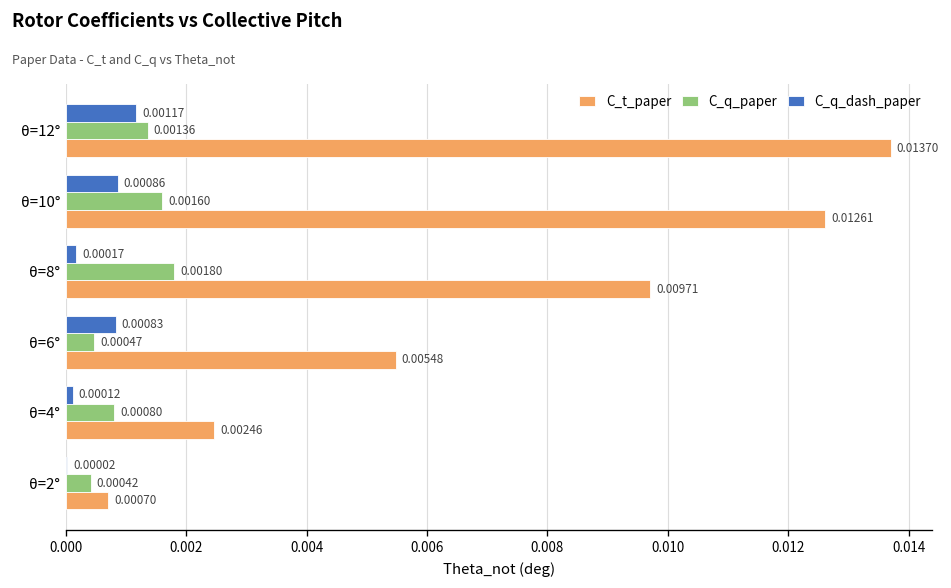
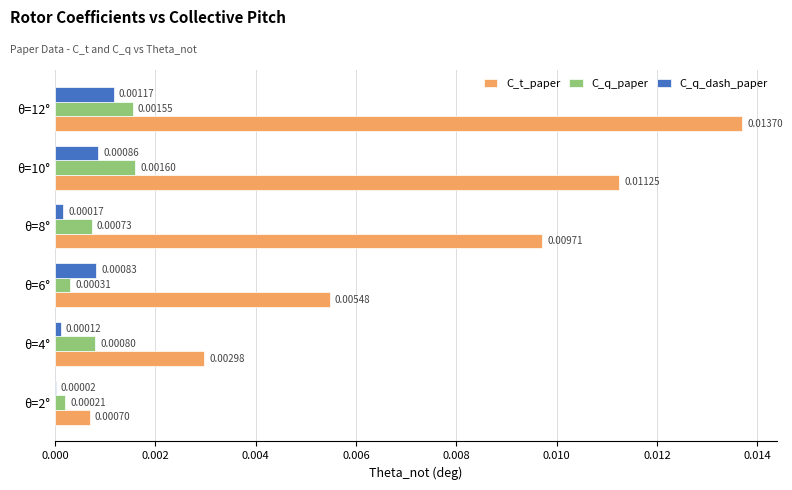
C_q_paper, θ=12°: 0.00136 -> 0.00155
C_t_paper, θ=10°: 0.01261 -> 0.01125
C_q_paper, θ=8°: 0.00180 -> 0.00073
C_q_paper, θ=6°: 0.00047 -> 0.00031
C_t_paper, θ=4°: 0.00246 -> 0.00298
C_q_paper, θ=2°: 0.00042 -> 0.00021
